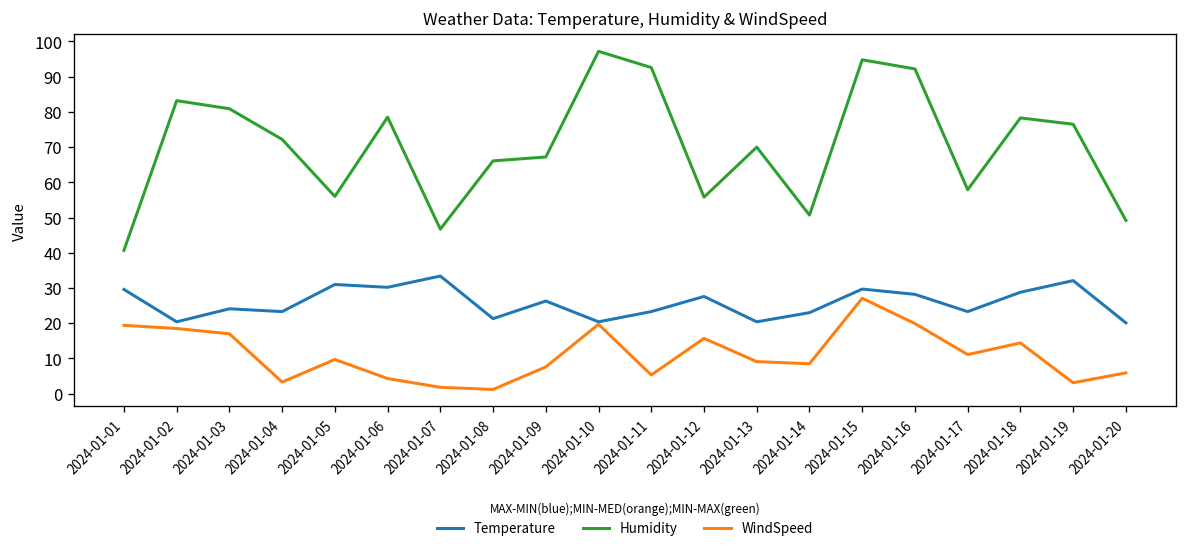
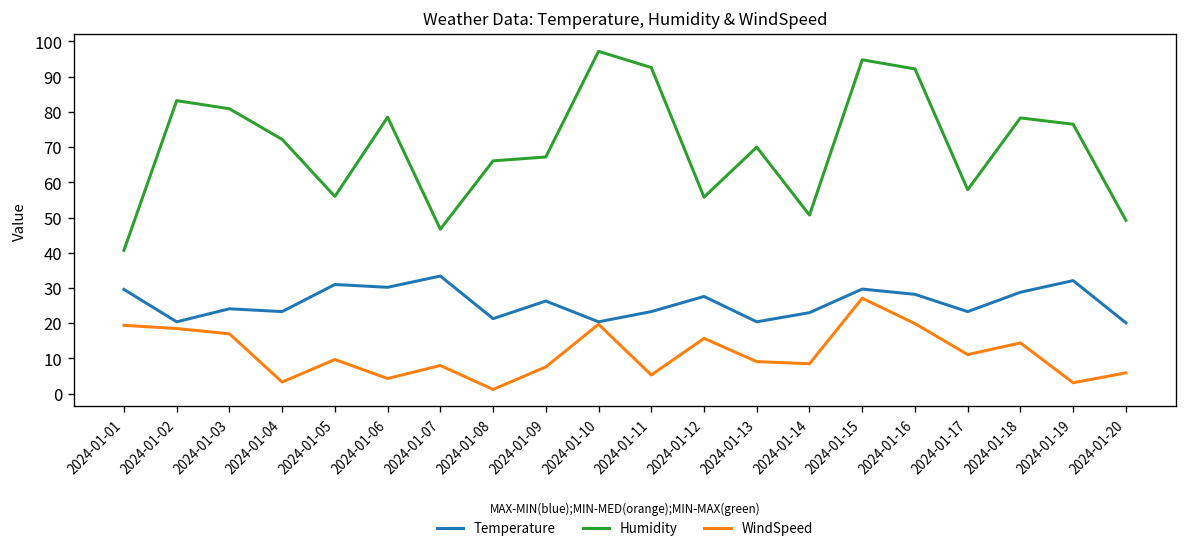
WindSpeed, 2024-01-07: 2 -> 8
